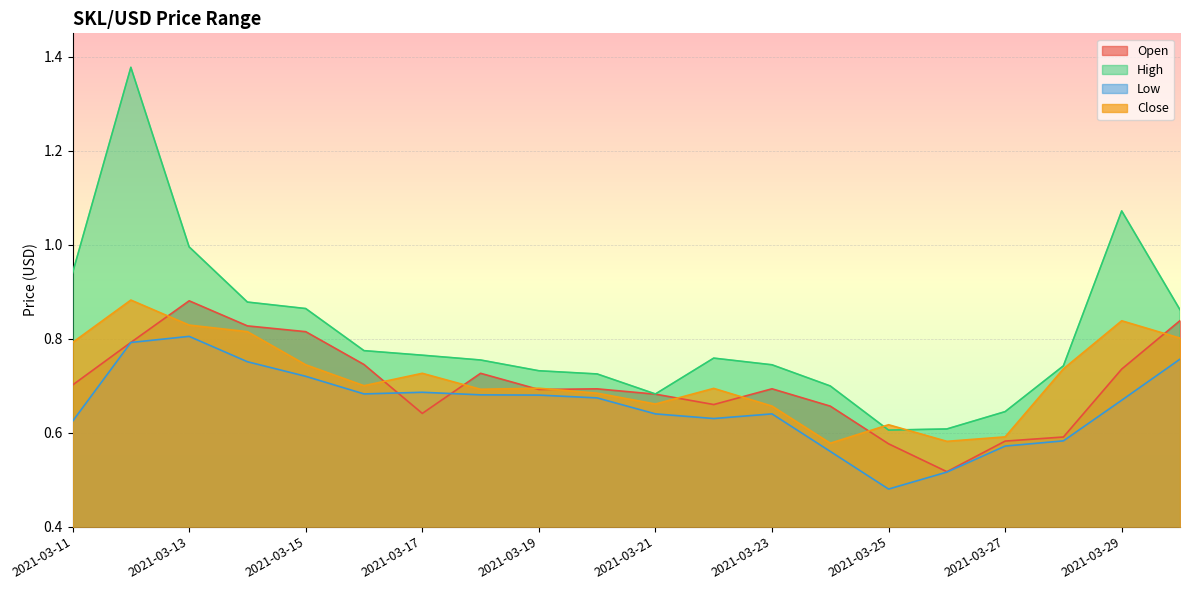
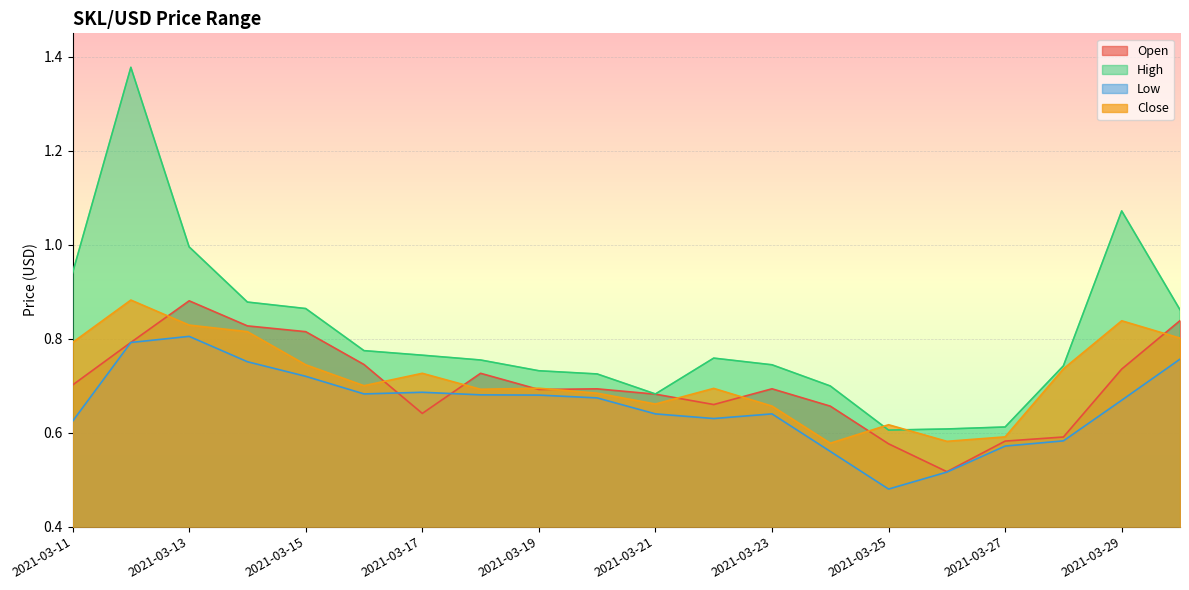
High, 2021-03-27: 0.64 -> 0.61
